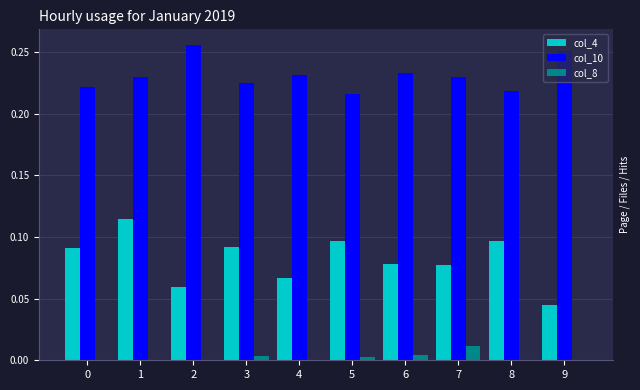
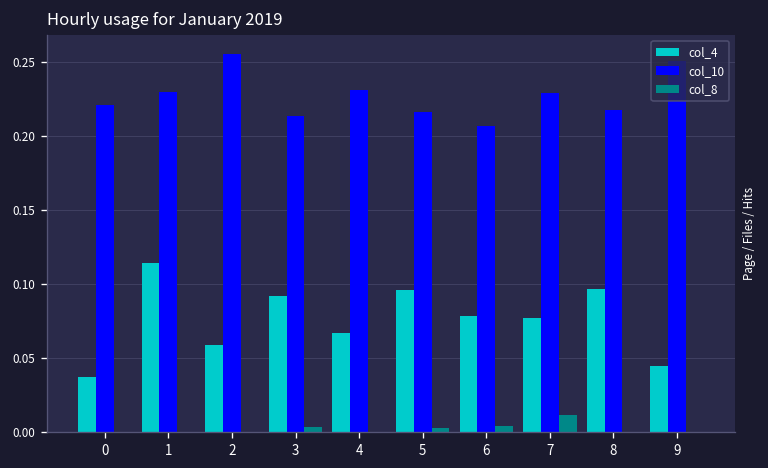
col_4, 0: 0.091 -> 0.037
col_10, 3: 0.225 -> 0.214
col_10, 6: 0.233 -> 0.207
